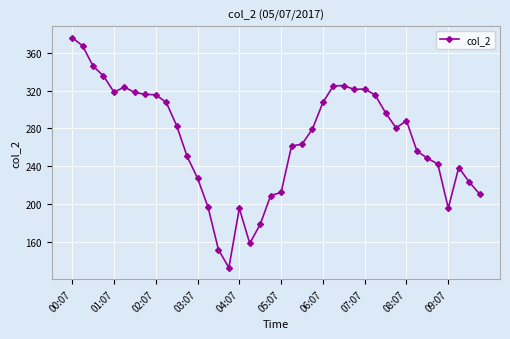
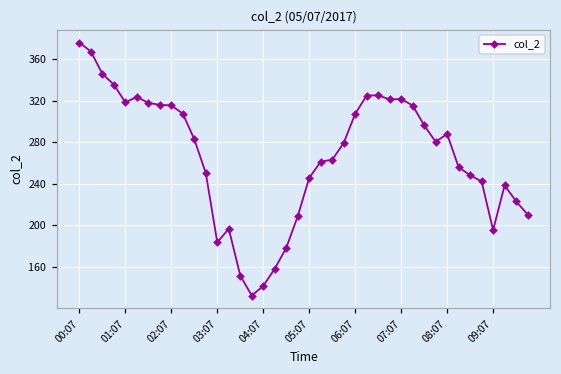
03:07: 230 -> 180
04:07: 200 -> 140
05:07: 210 -> 250
